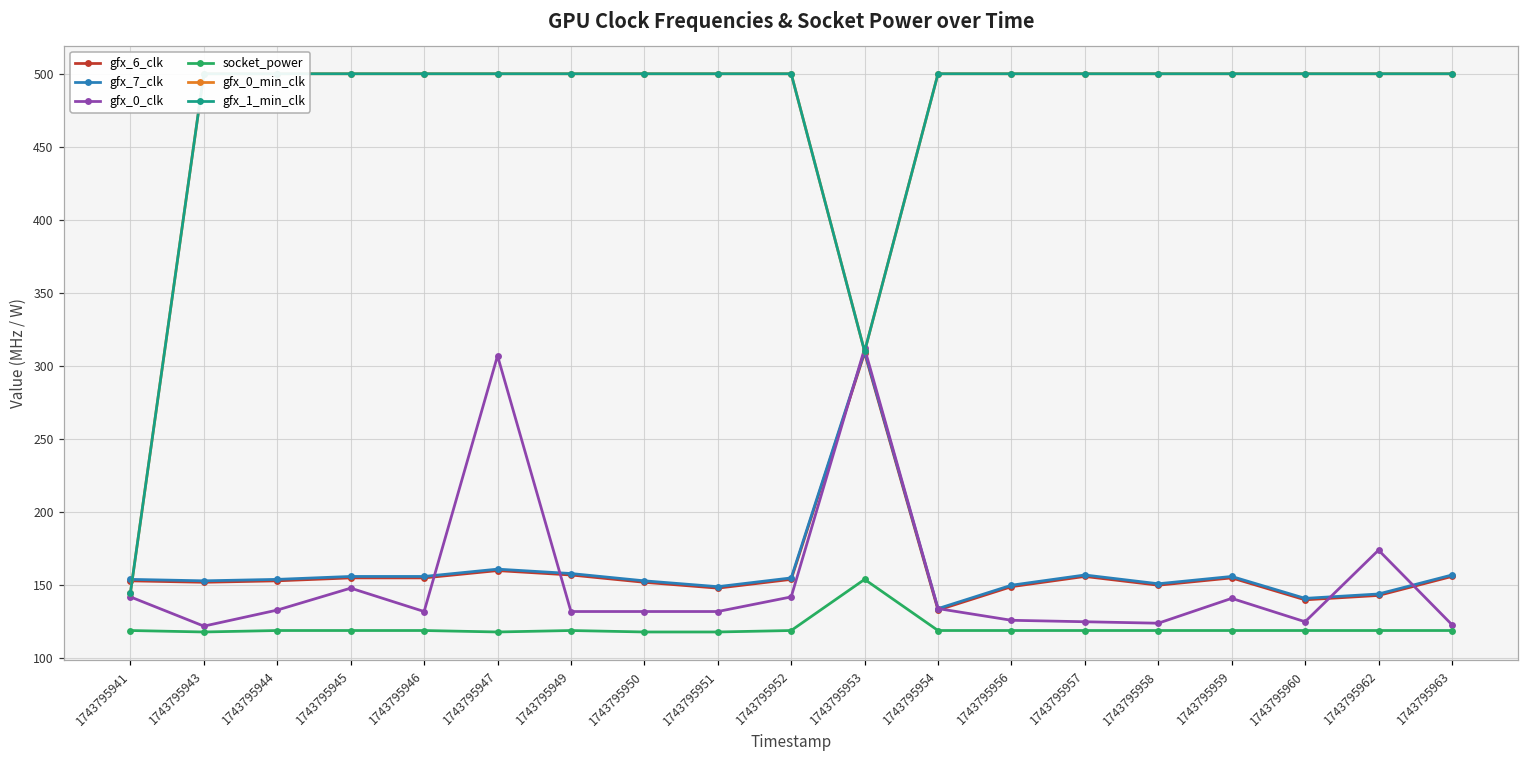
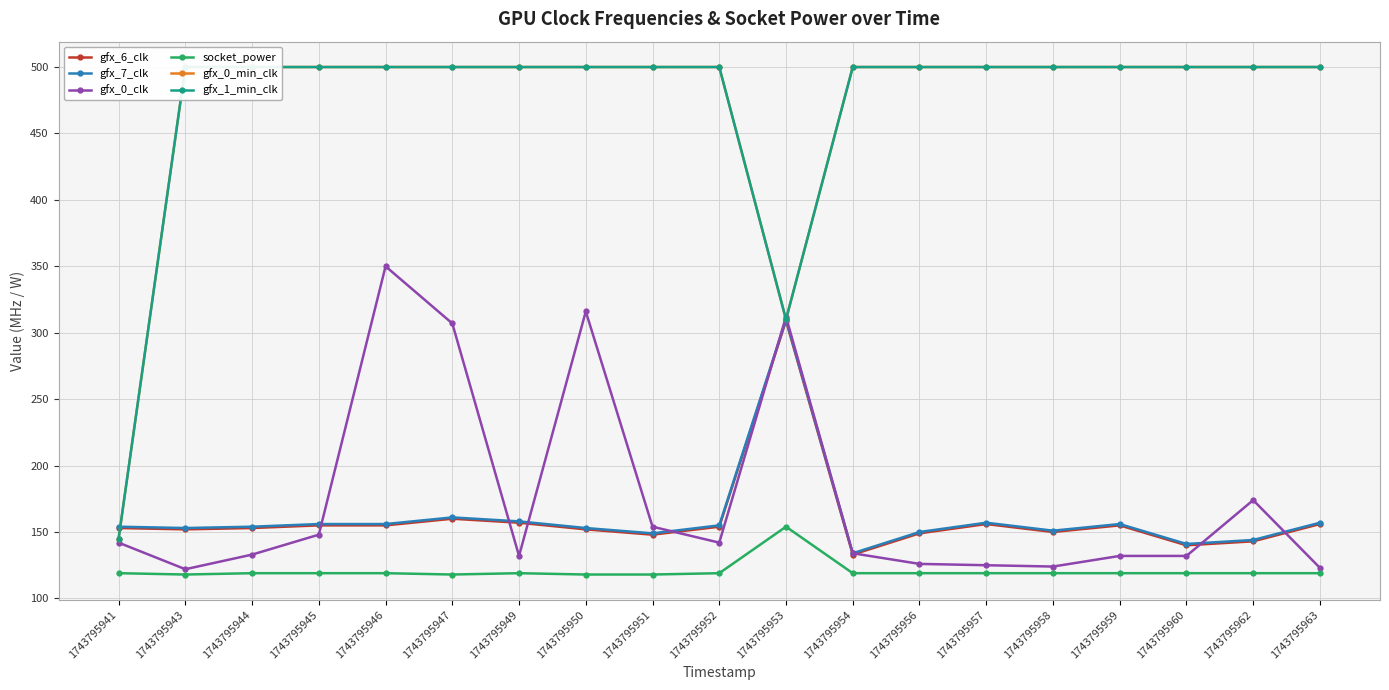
gfx_0_clk, 1743795946: 132 -> 350
gfx_0_clk, 1743795950: 132 -> 316
gfx_0_clk, 1743795951: 132 -> 154
gfx_0_clk, 1743795959: 141 -> 132
gfx_0_clk, 1743795960: 125 -> 132
